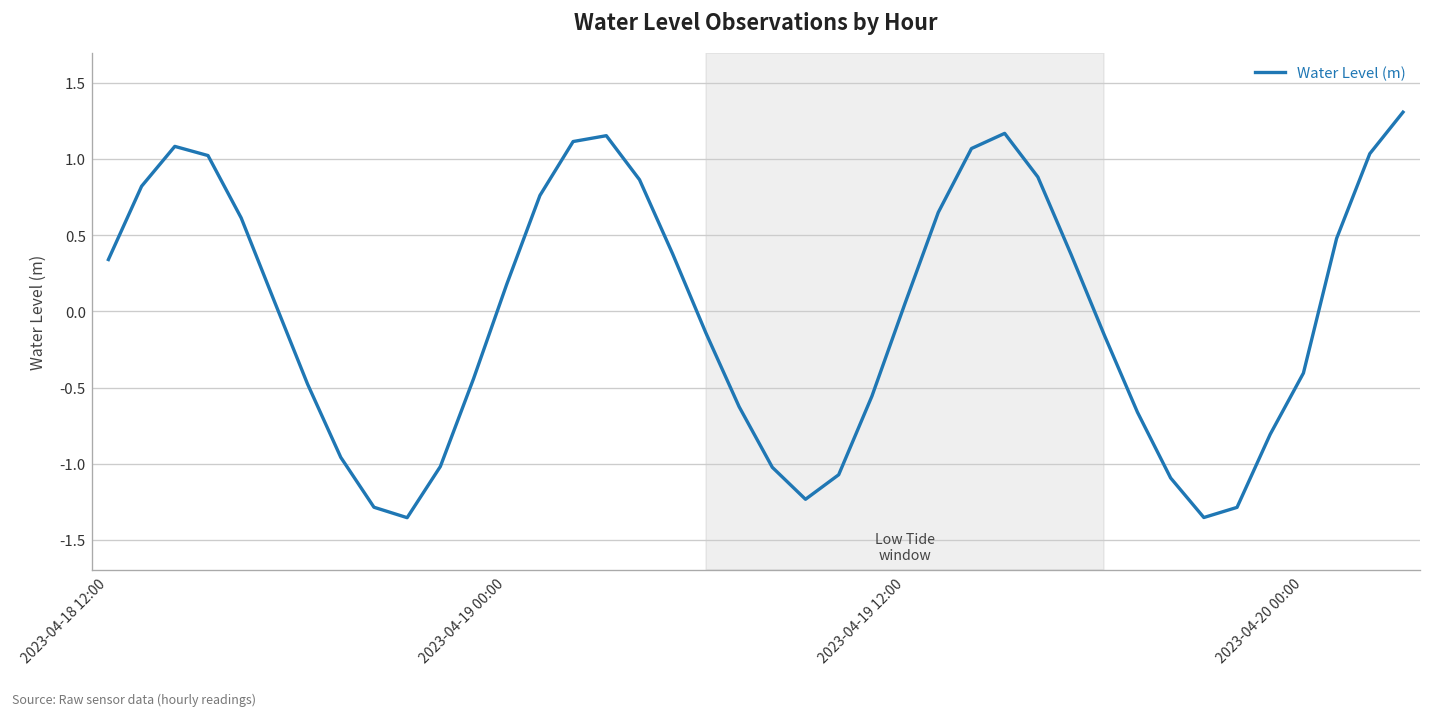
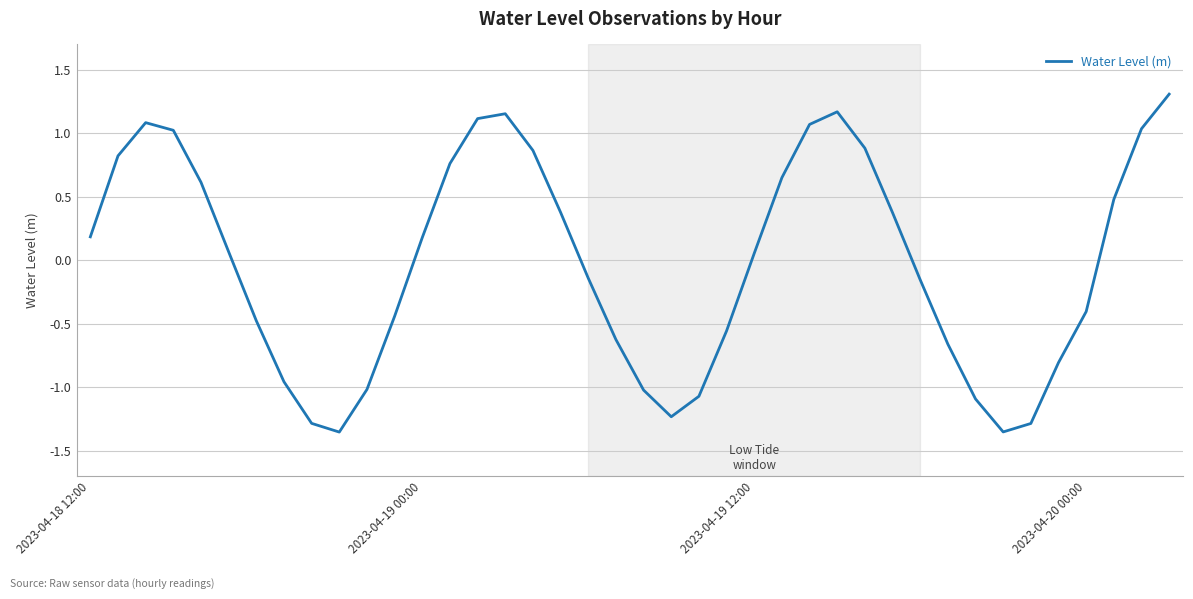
2023-04-18 12:00: 0.34 -> 0.18
